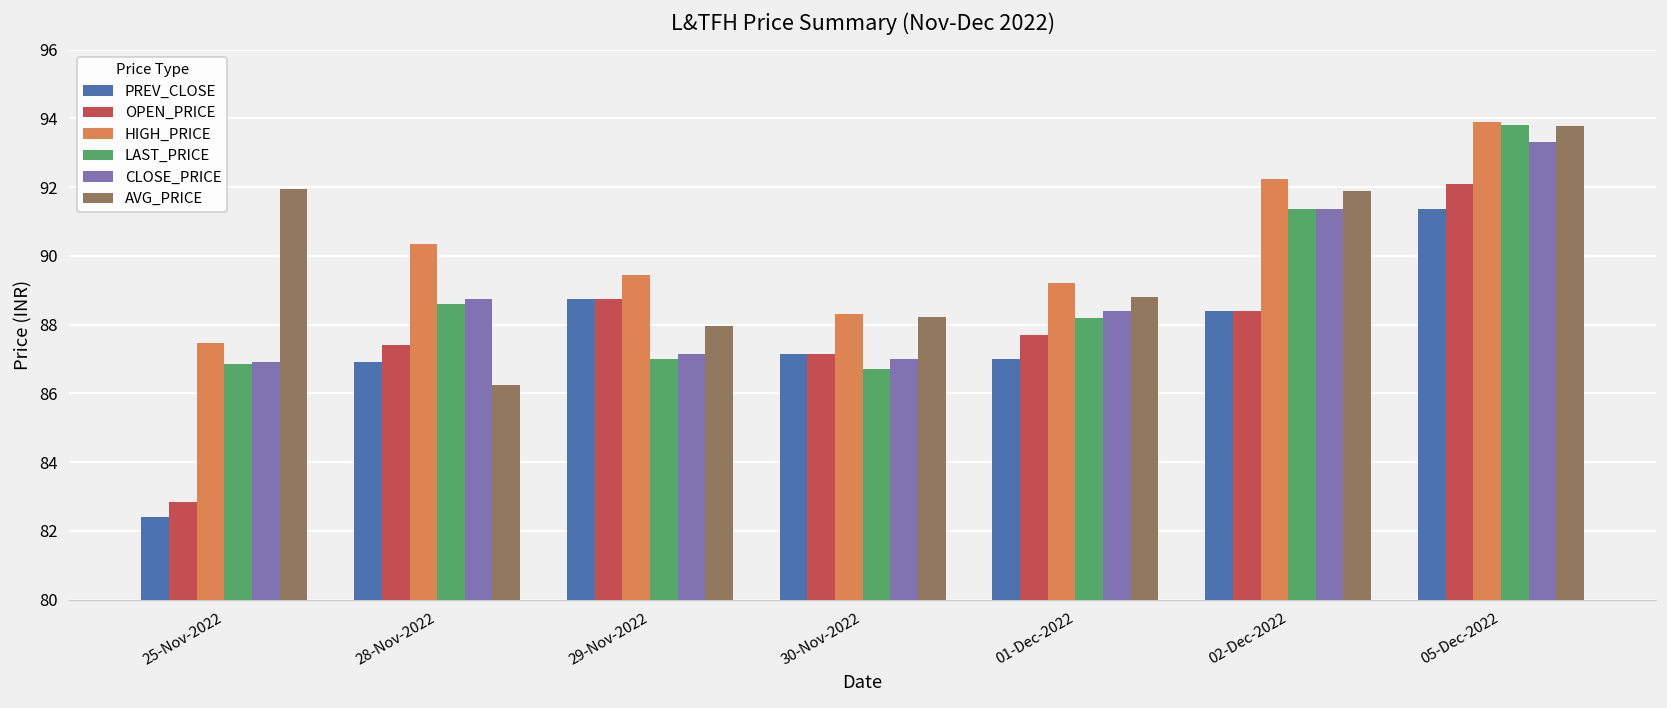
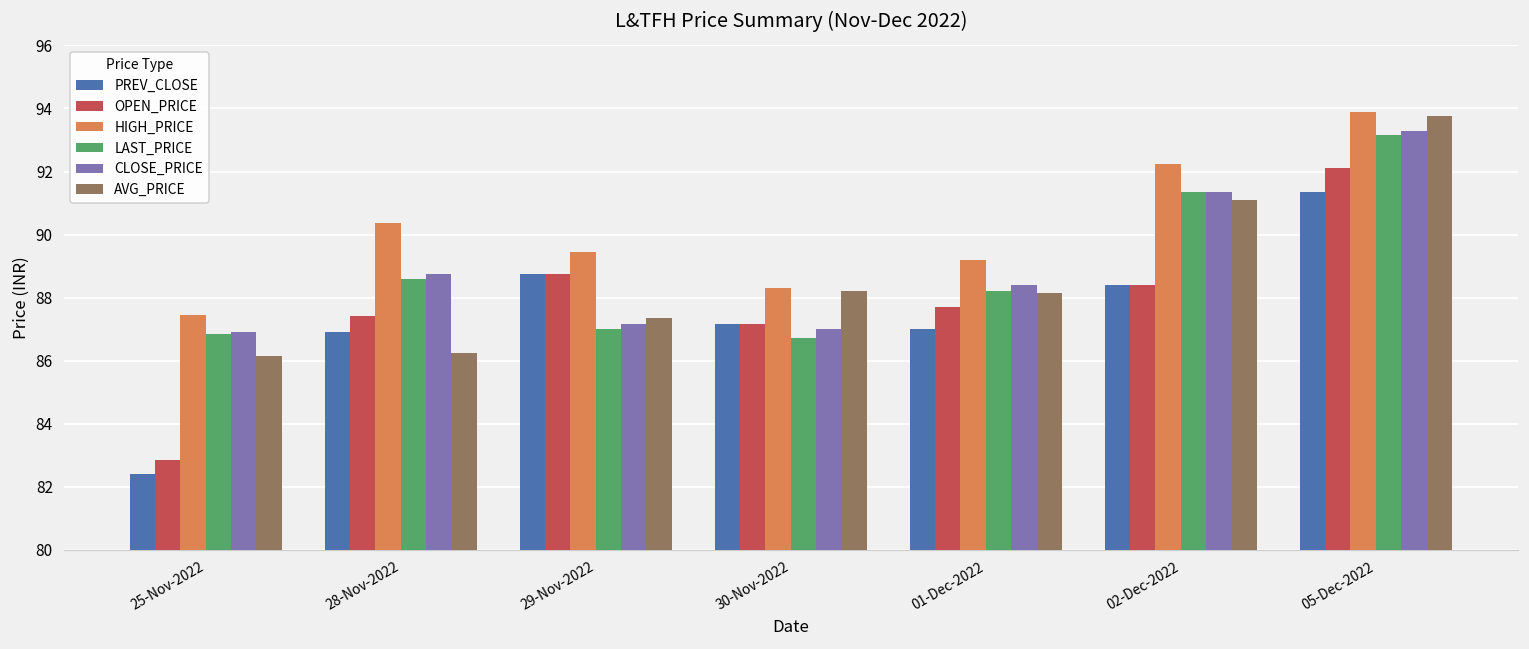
AVG_PRICE, 25-Nov-2022: 92.0 -> 86.1
AVG_PRICE, 29-Nov-2022: 88.0 -> 87.4
AVG_PRICE, 01-Dec-2022: 88.8 -> 88.1
AVG_PRICE, 02-Dec-2022: 91.9 -> 91.1
LAST_PRICE, 05-Dec-2022: 93.8 -> 93.2
